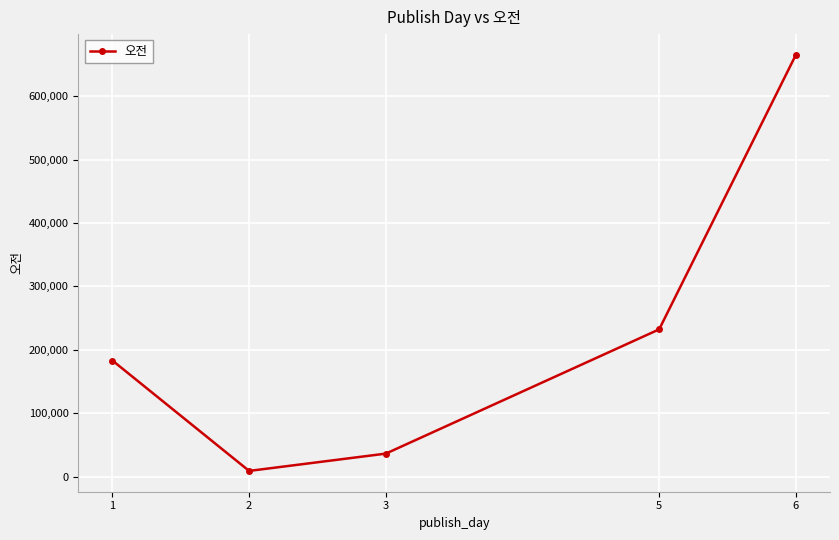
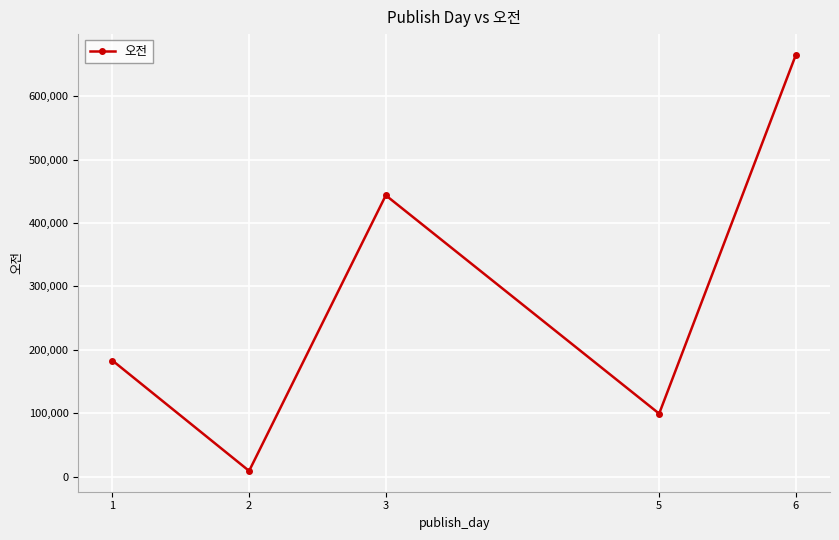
3: 40,000 -> 440,000
5: 230,000 -> 100,000
